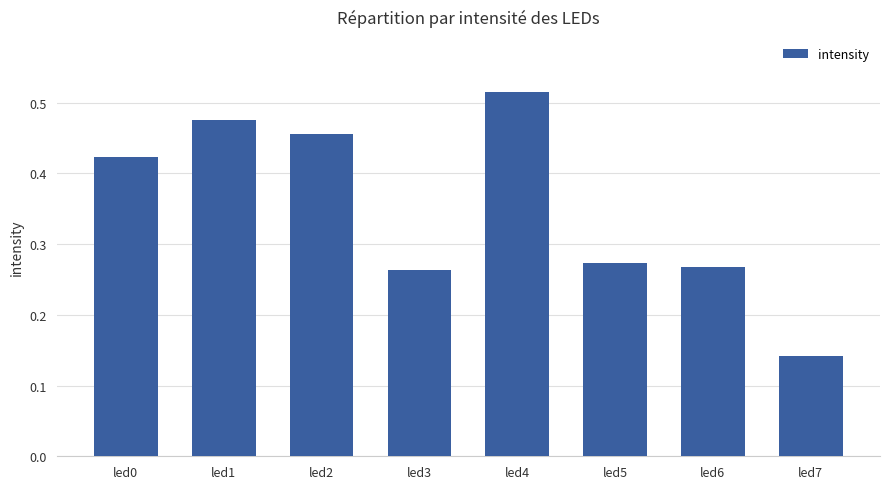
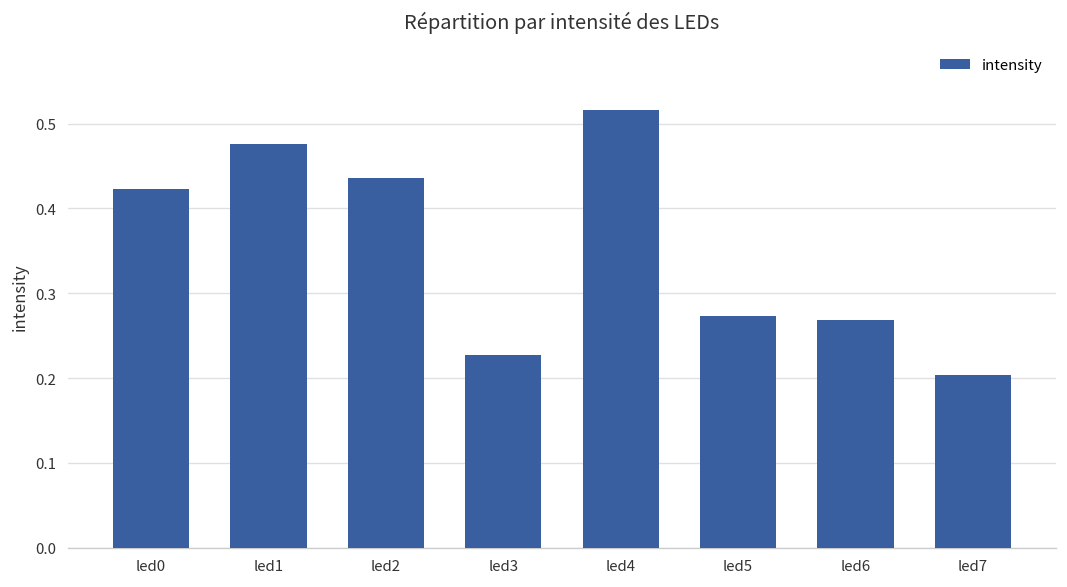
led2: 0.46 -> 0.44
led3: 0.26 -> 0.23
led7: 0.14 -> 0.20
